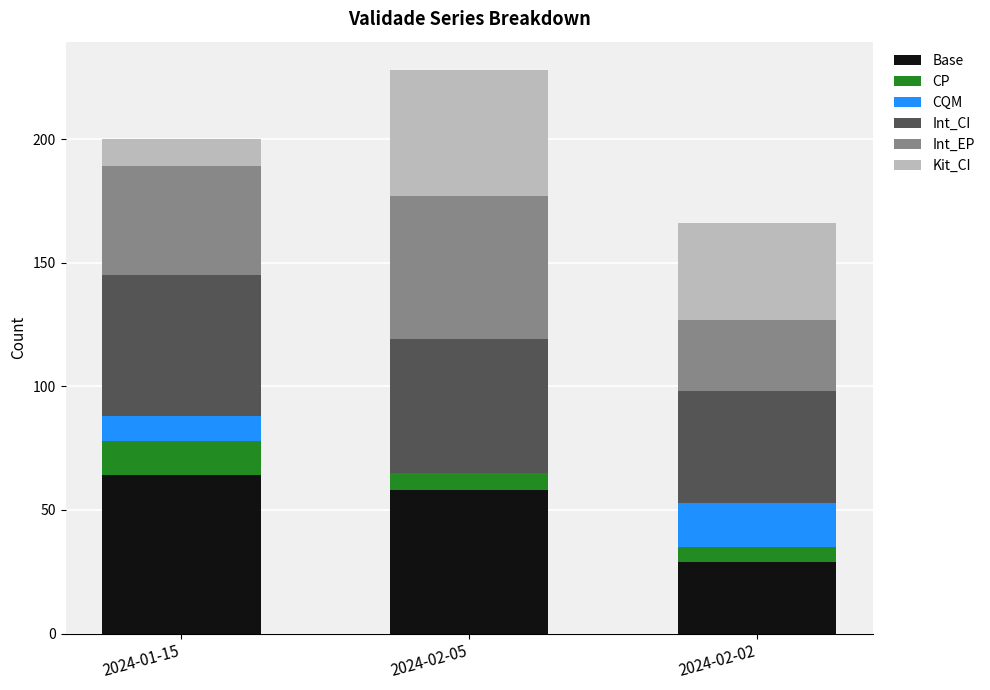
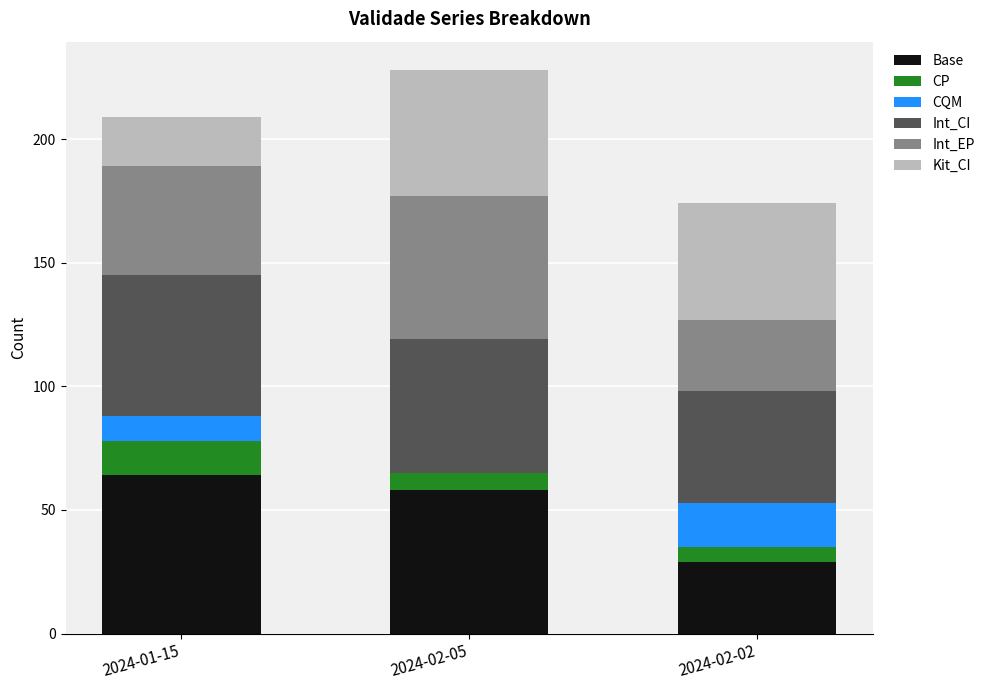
Kit_CI, 2024-01-15: 11 -> 20
Kit_CI, 2024-02-02: 39 -> 47
